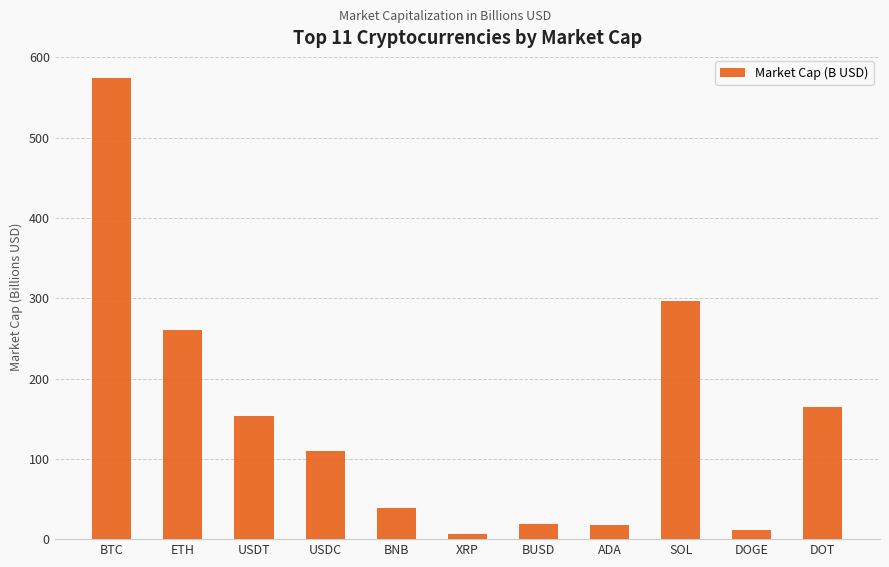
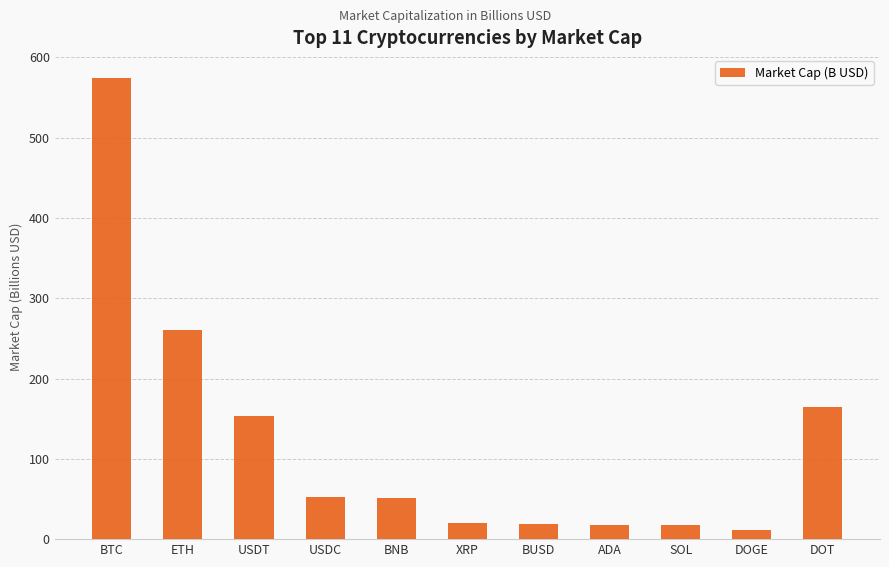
USDC: 110 -> 50
BNB: 40 -> 50
XRP: 10 -> 20
SOL: 300 -> 20
